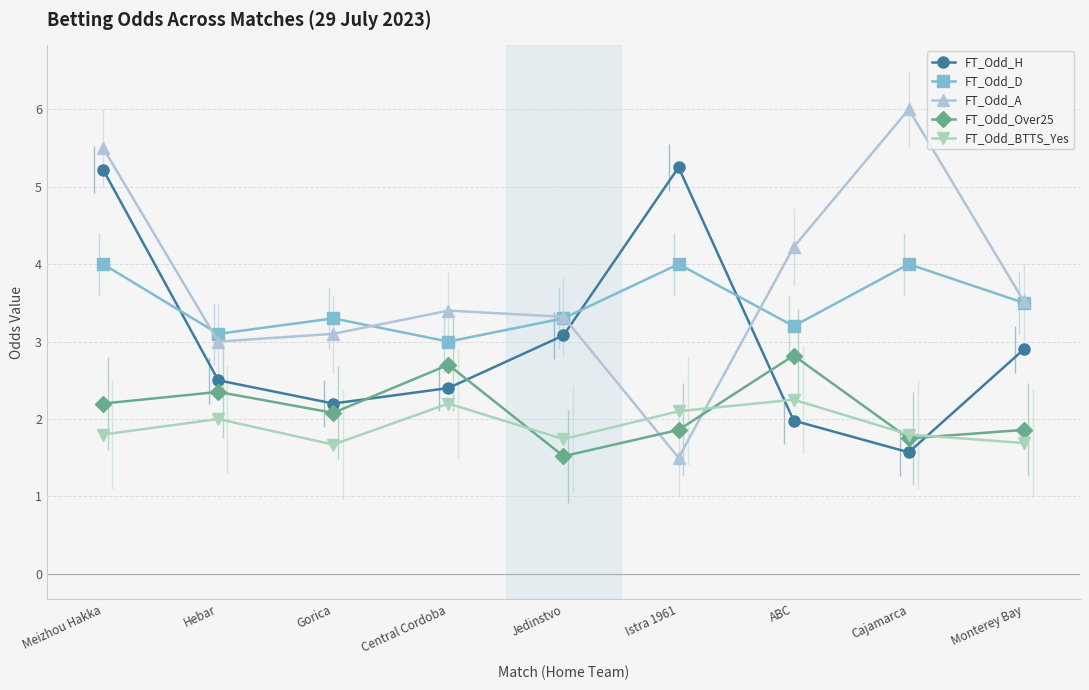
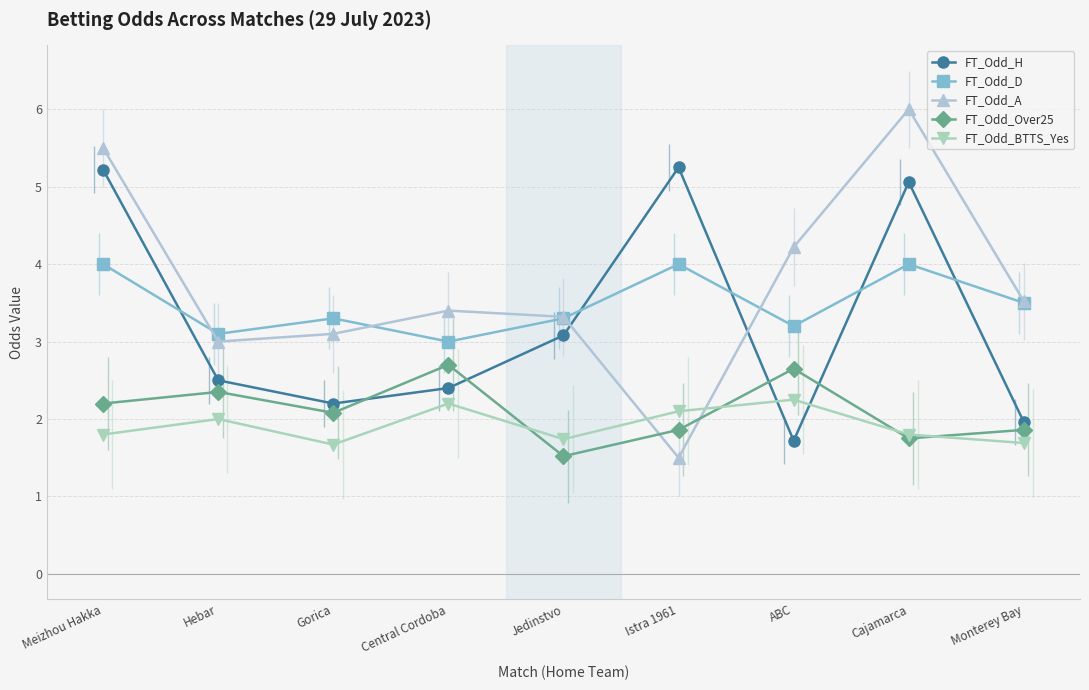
FT_Odd_H, ABC: 2.0 -> 1.7
FT_Odd_Over25, ABC: 2.8 -> 2.7
FT_Odd_H, Cajamarca: 1.6 -> 5.1
FT_Odd_H, Monterey Bay: 2.9 -> 2.0
